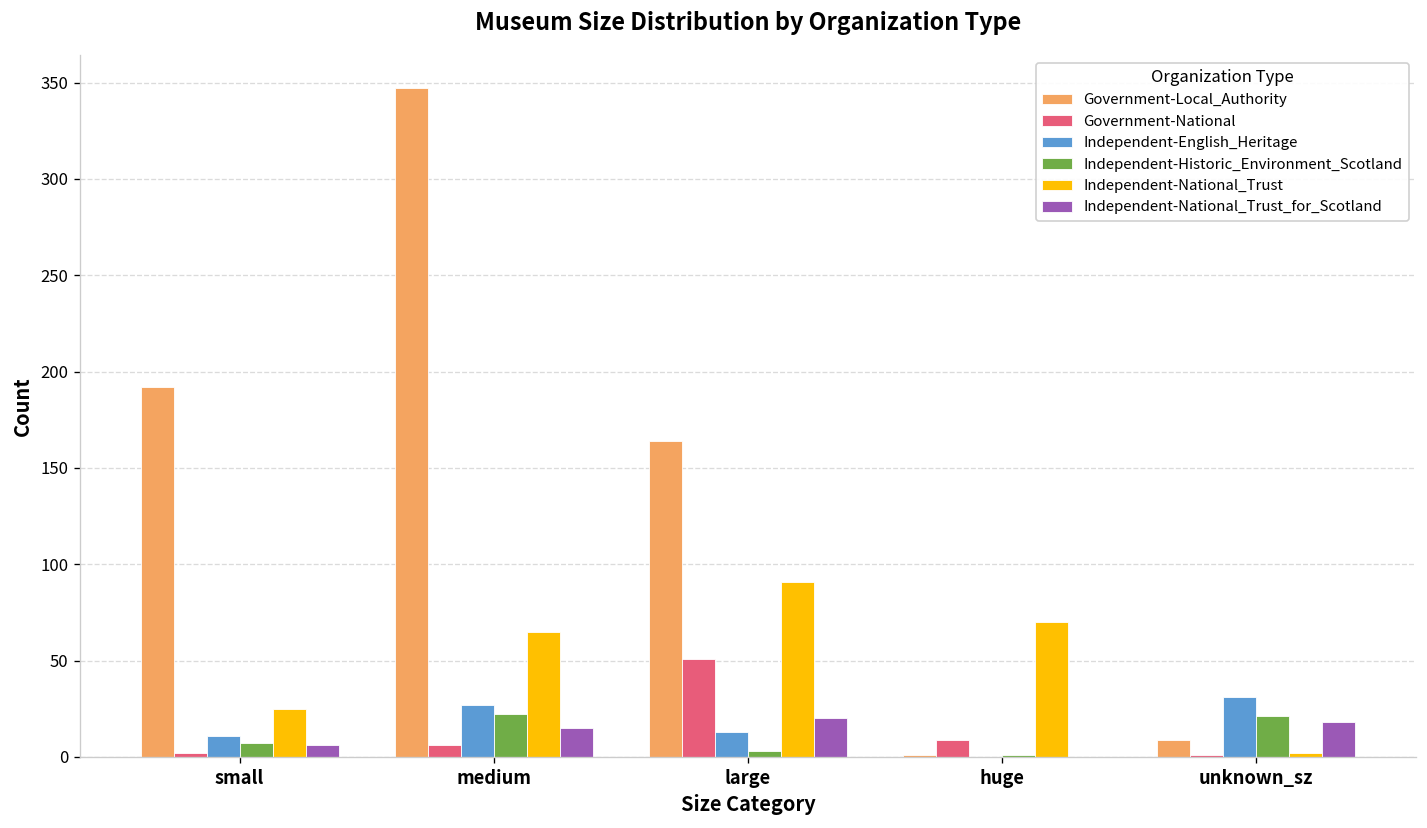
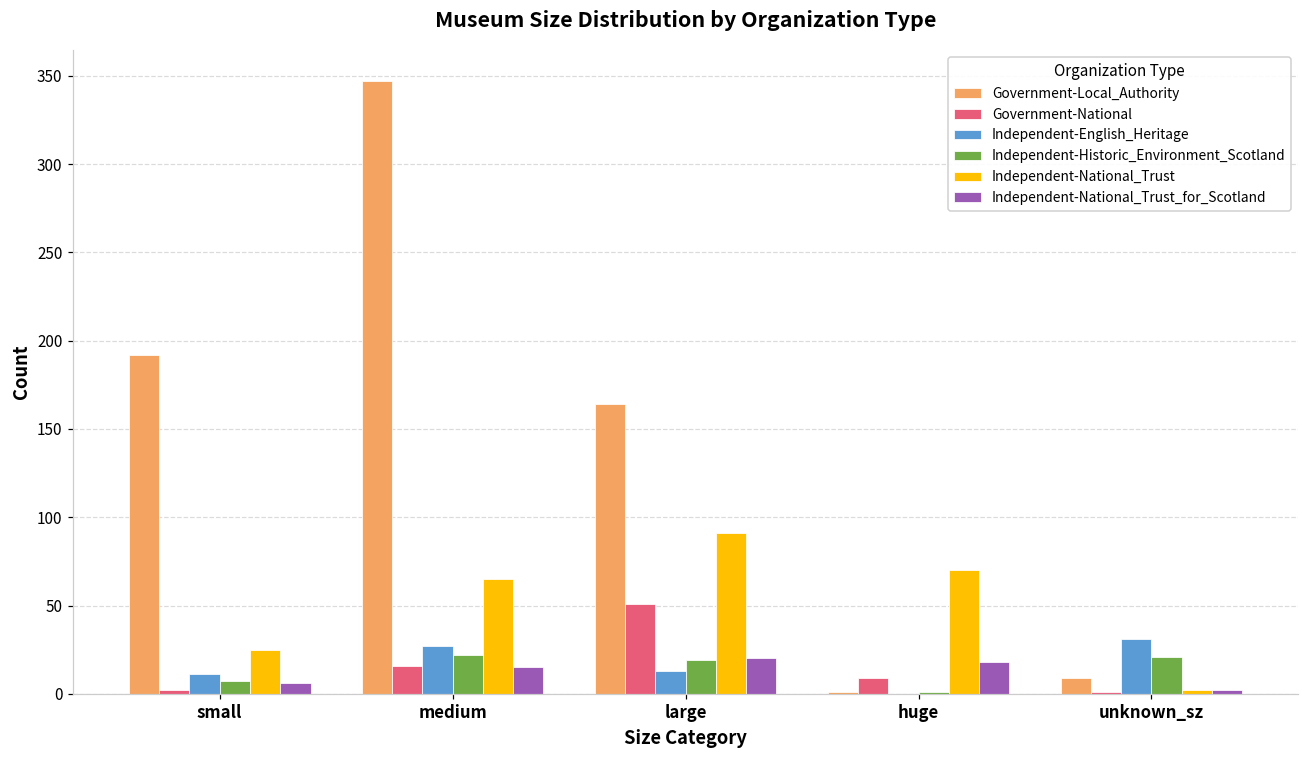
Government-National, medium: 6 -> 16
Independent-Historic_Environment_Scotland, large: 3 -> 19
Independent-National_Trust_for_Scotland, huge: 0 -> 18
Independent-National_Trust_for_Scotland, unknown_sz: 18 -> 2
